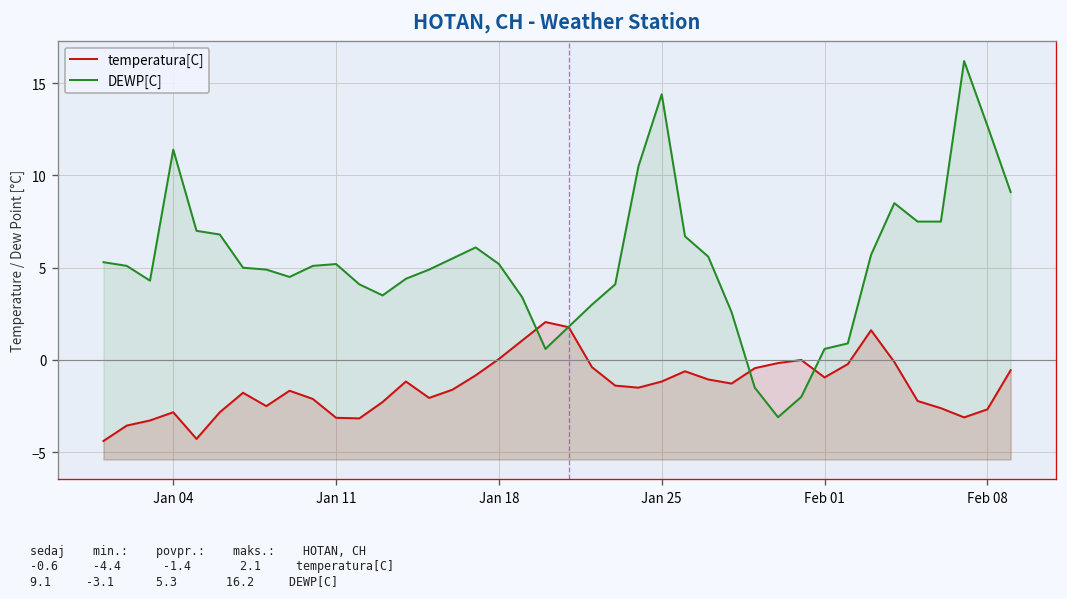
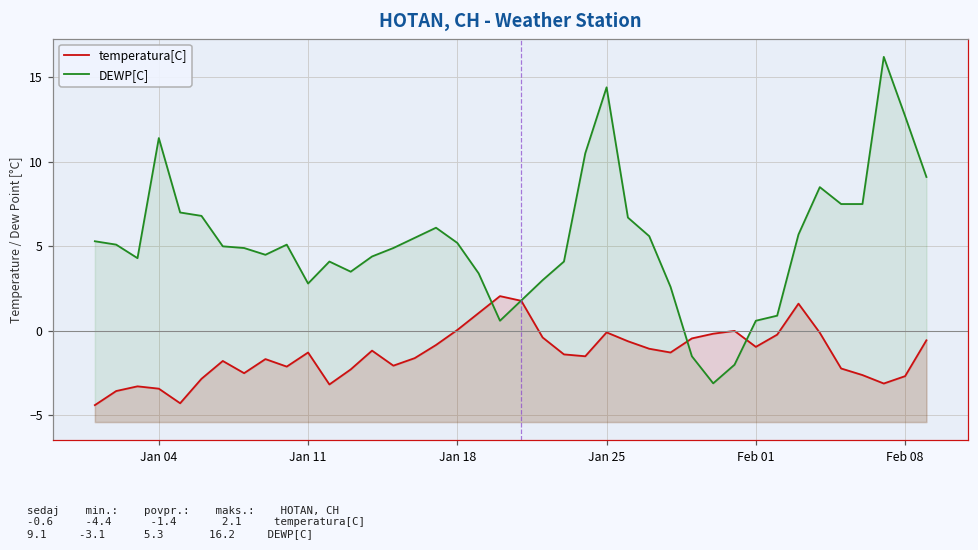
temperatura[C], Jan 04: -2.8 -> -3.4
temperatura[C], Jan 11: -3.1 -> -1.3
DEWP[C], Jan 11: 5.2 -> 2.8
temperatura[C], Jan 25: -1.2 -> -0.1
